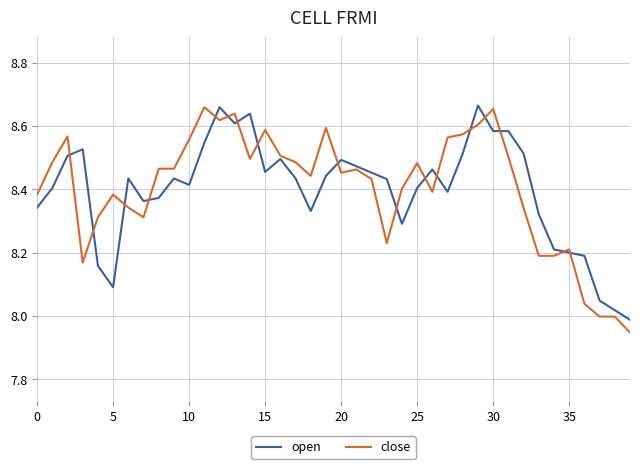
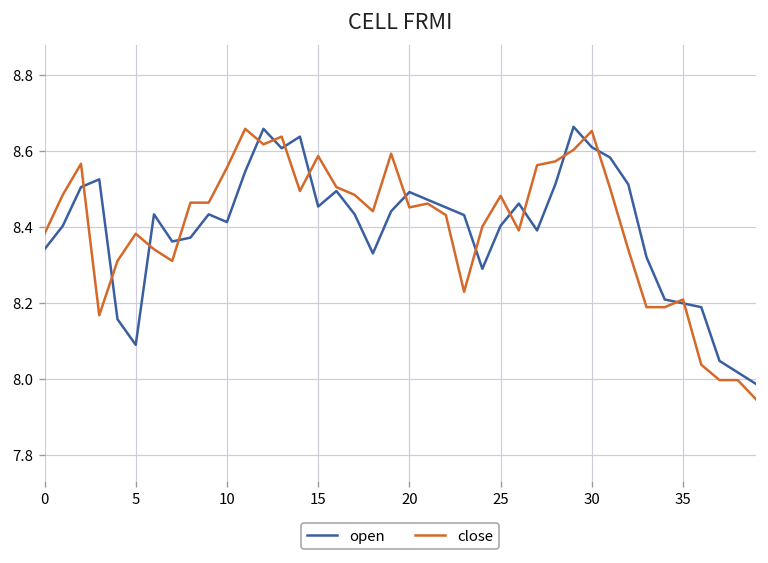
open, 30: 8.58 -> 8.61
